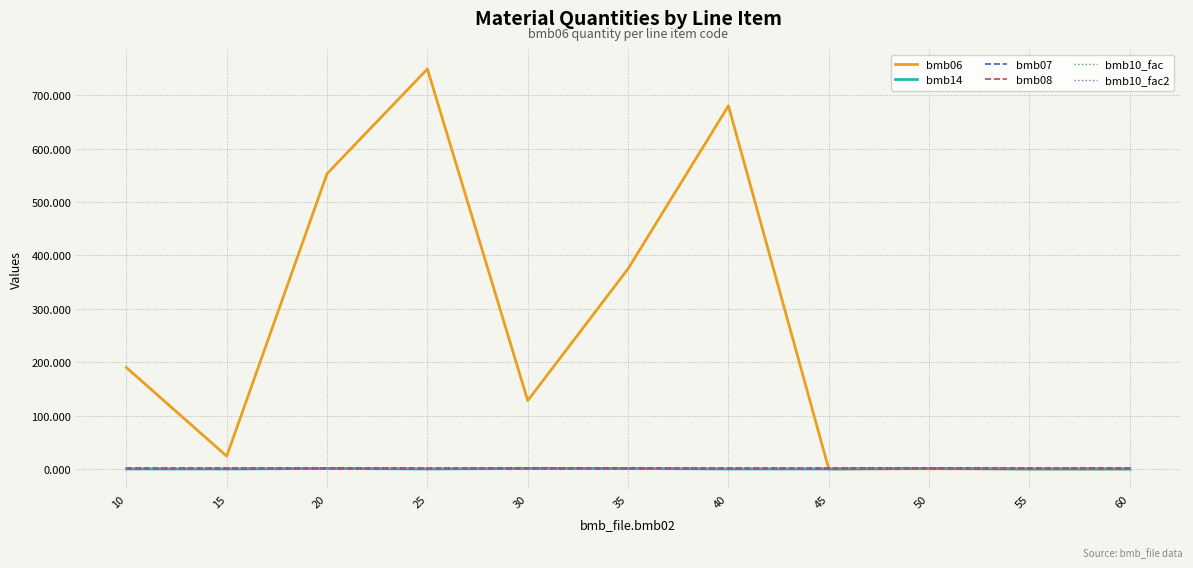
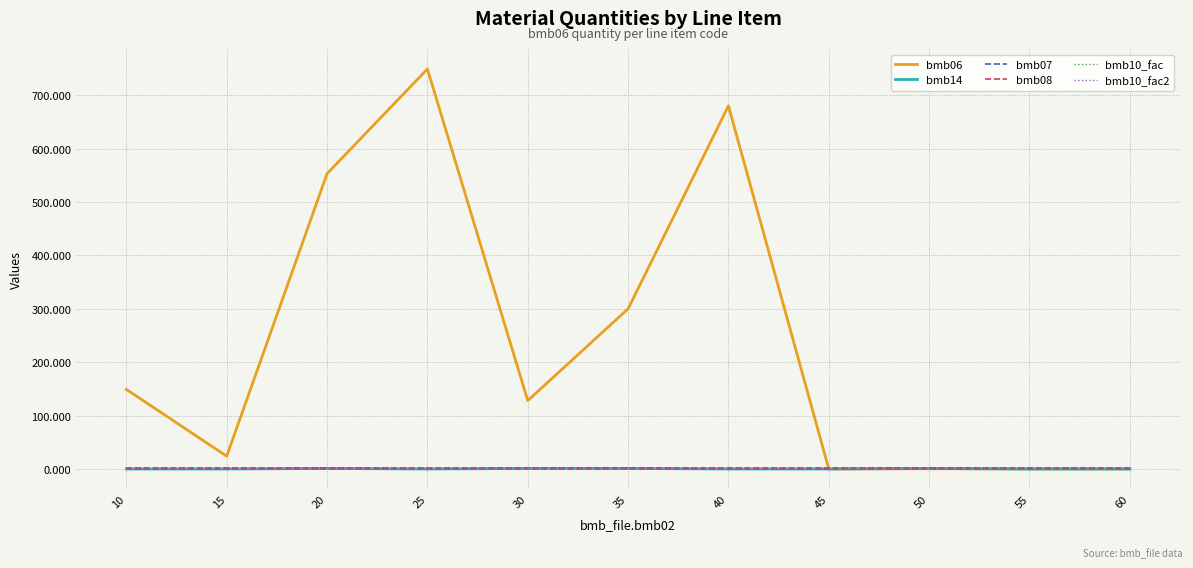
bmb06, 10: 190 -> 150
bmb06, 35: 380 -> 300
